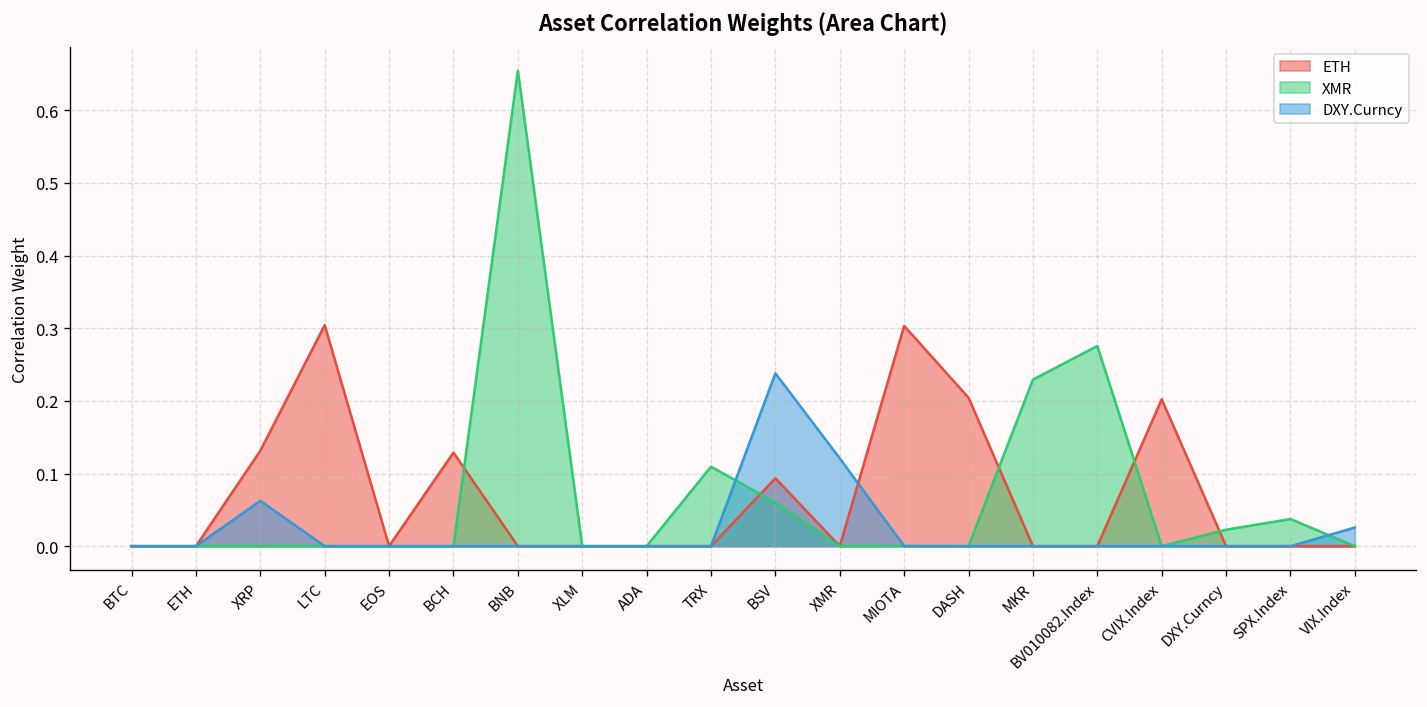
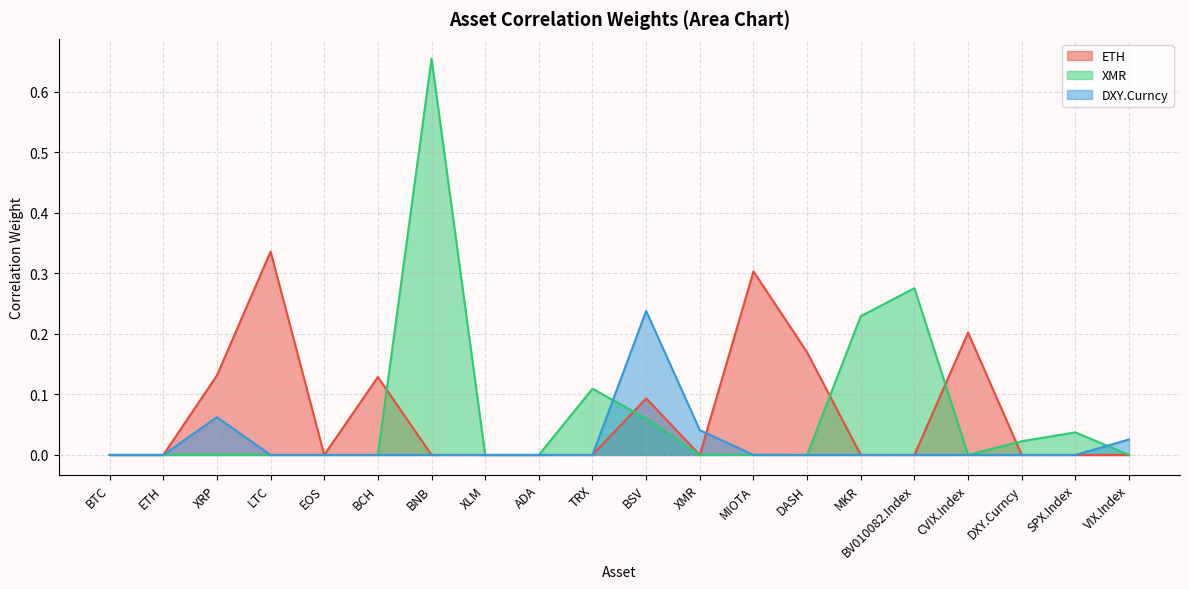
ETH, LTC: 0.30 -> 0.34
DXY.Curncy, XMR: 0.12 -> 0.04
ETH, DASH: 0.20 -> 0.17
